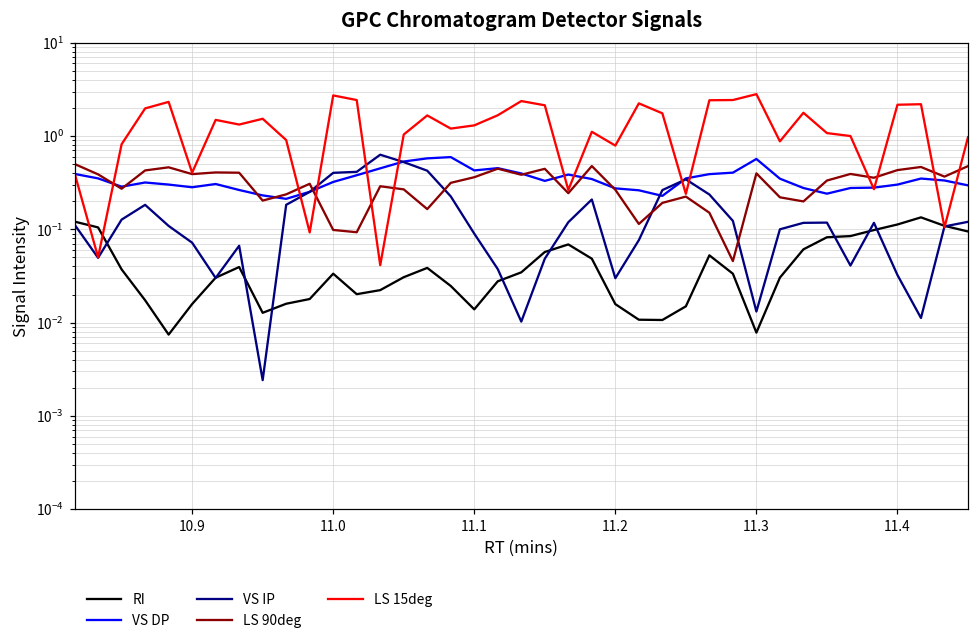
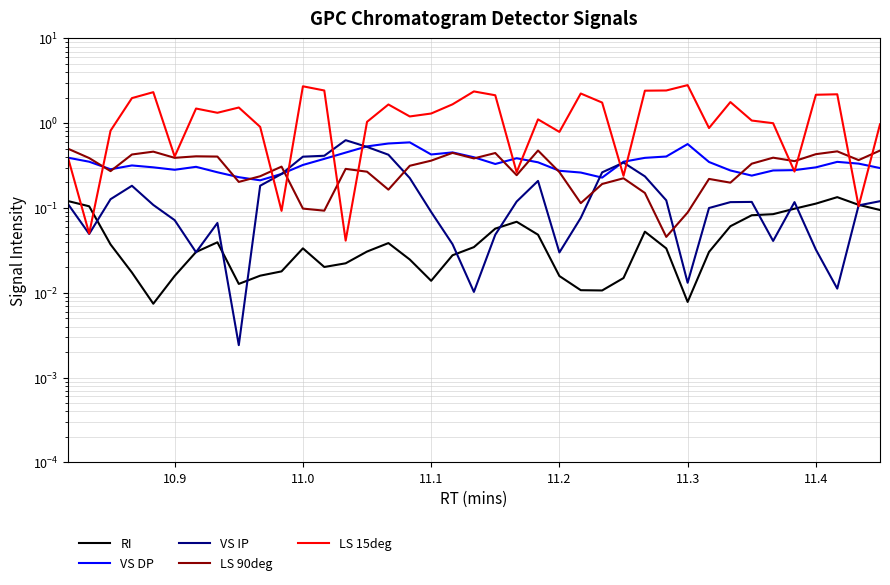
LS 90deg, 11.3: 0.4 -> 0.09
